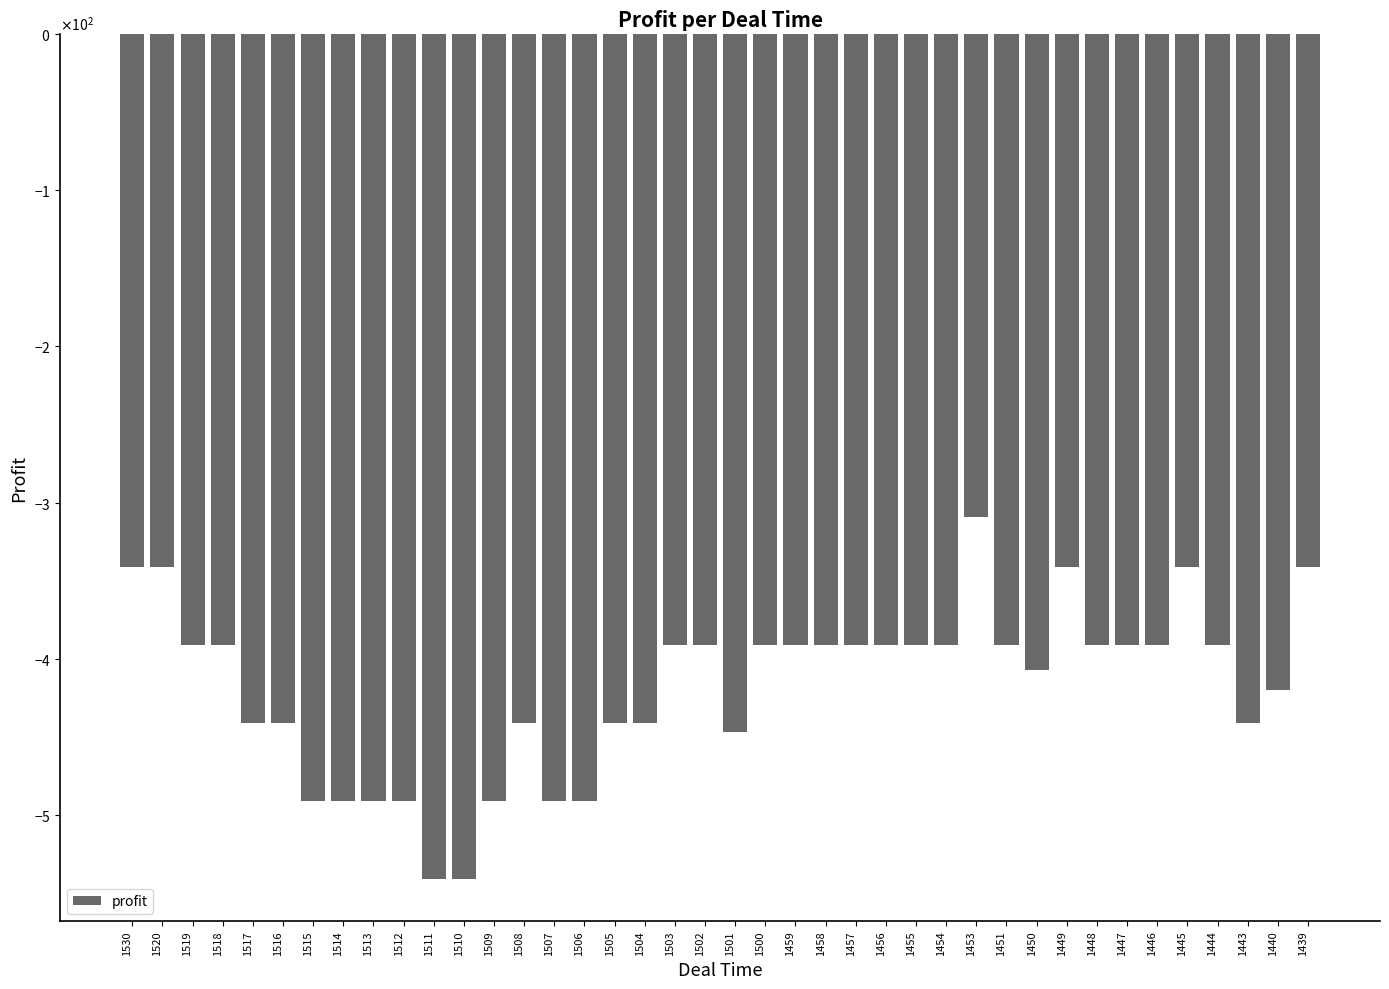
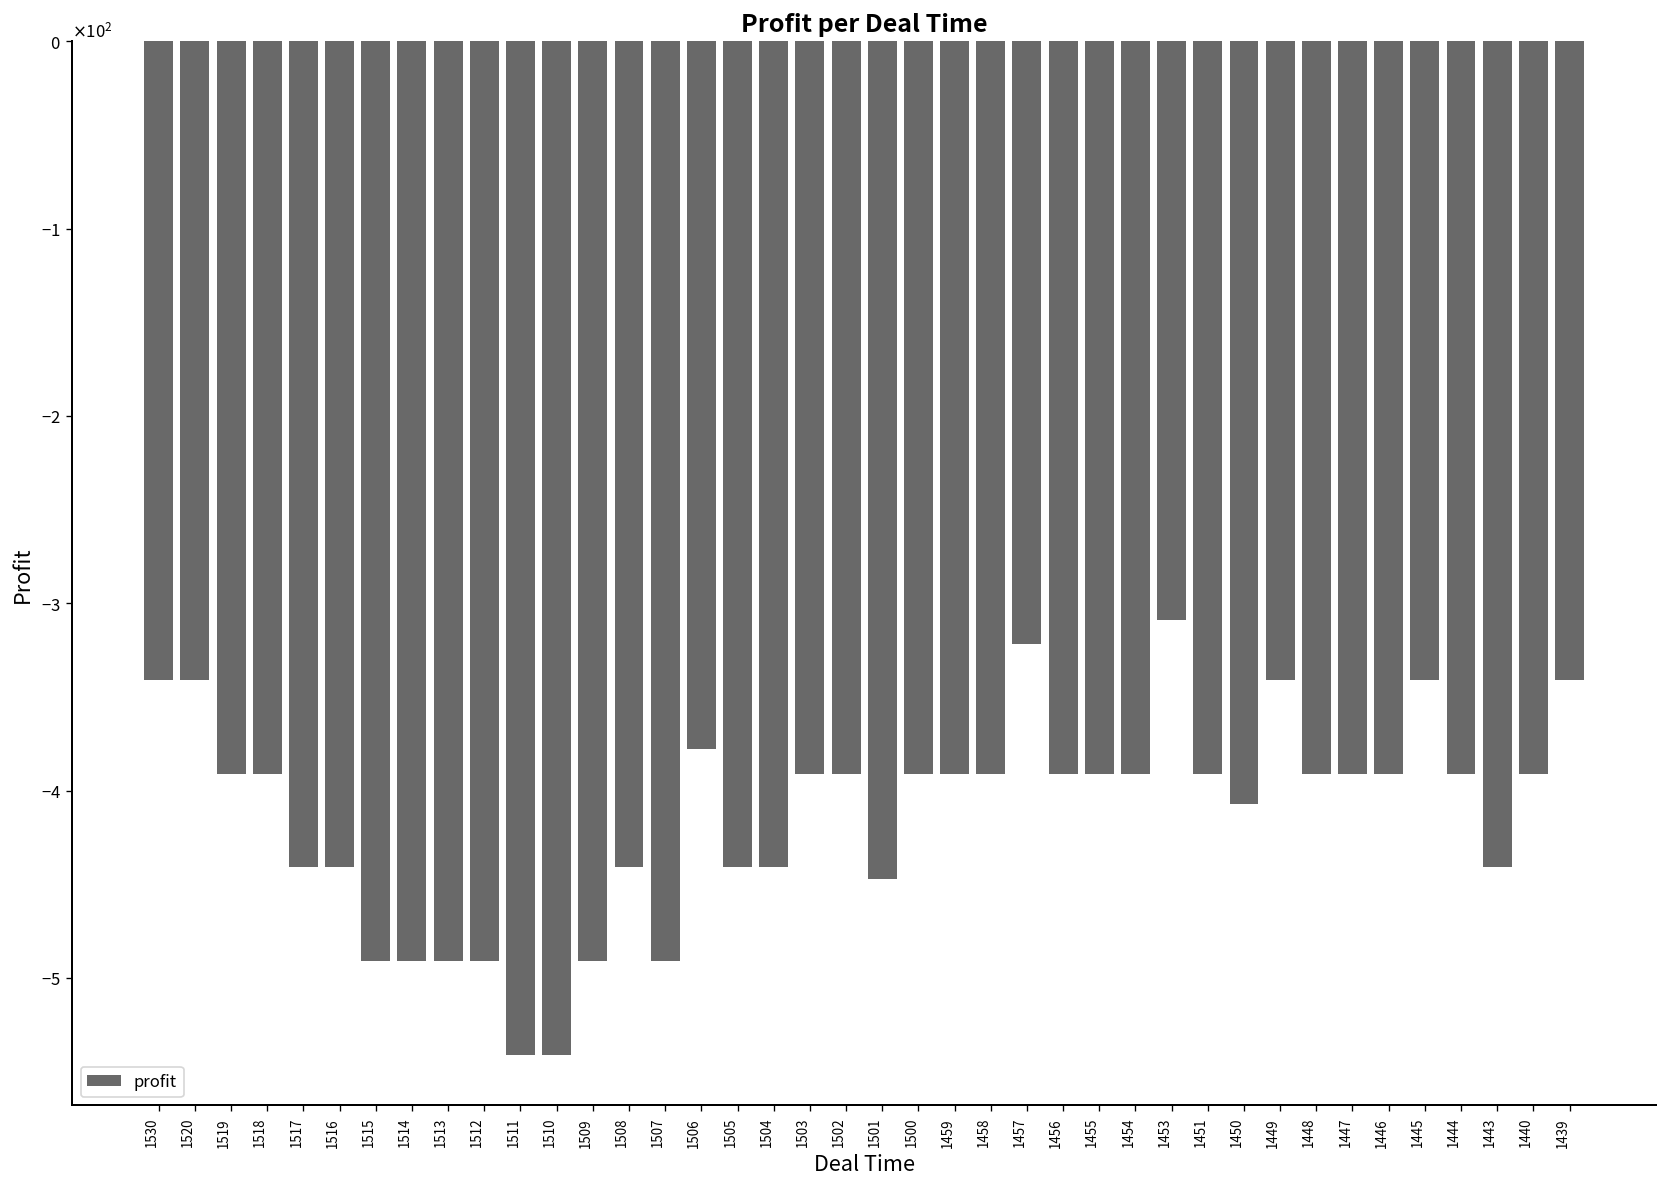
1506: -491 -> -378
1457: -391 -> -322
1440: -420 -> -391
